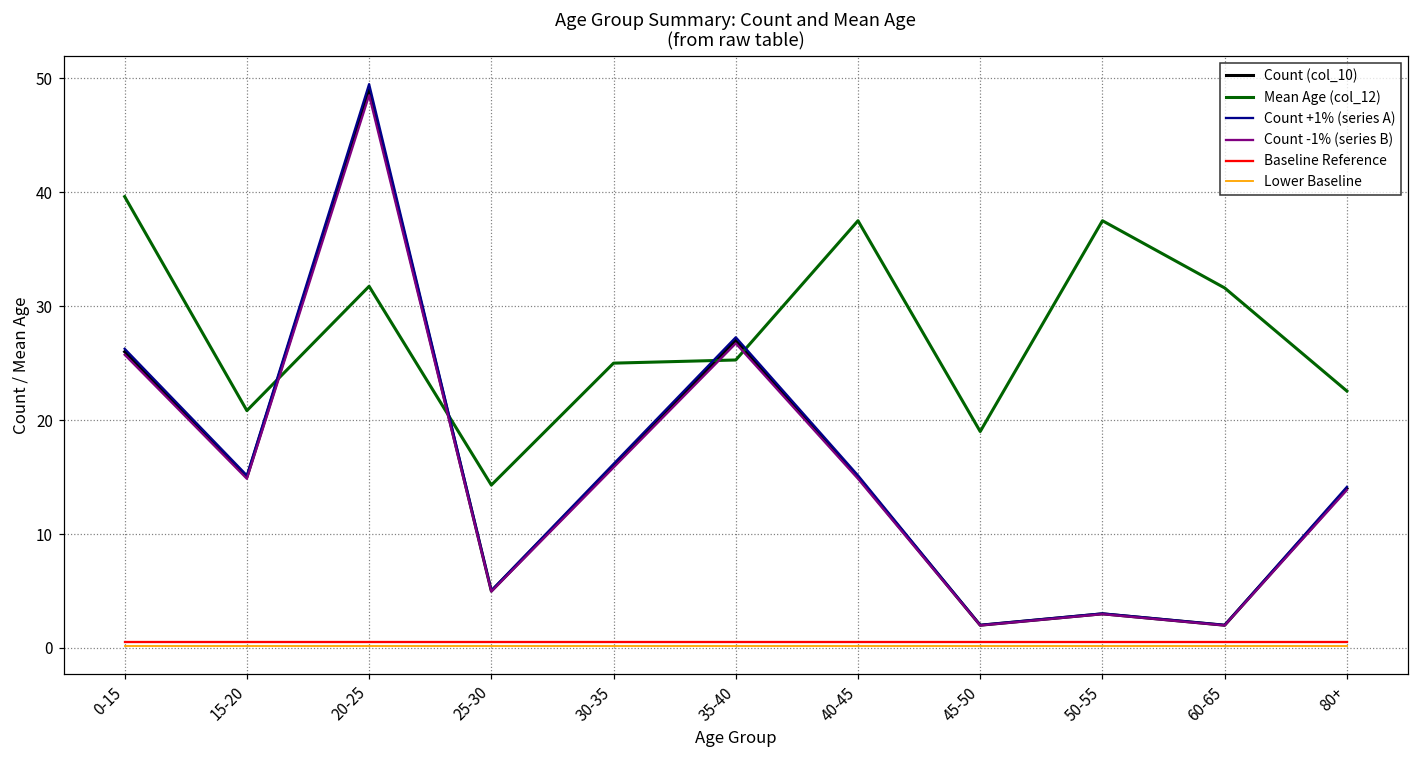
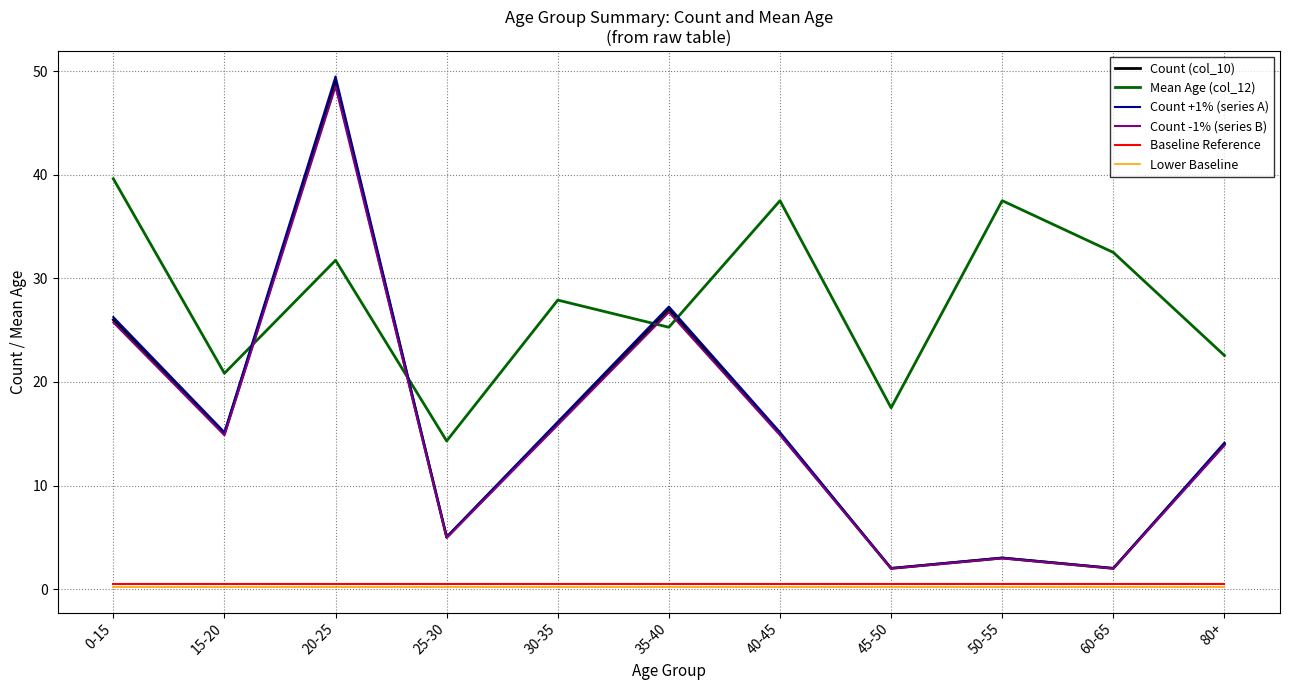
Mean Age (col_12), 30-35: 25.0 -> 27.9
Mean Age (col_12), 45-50: 19.0 -> 17.5
Mean Age (col_12), 60-65: 31.6 -> 32.5
